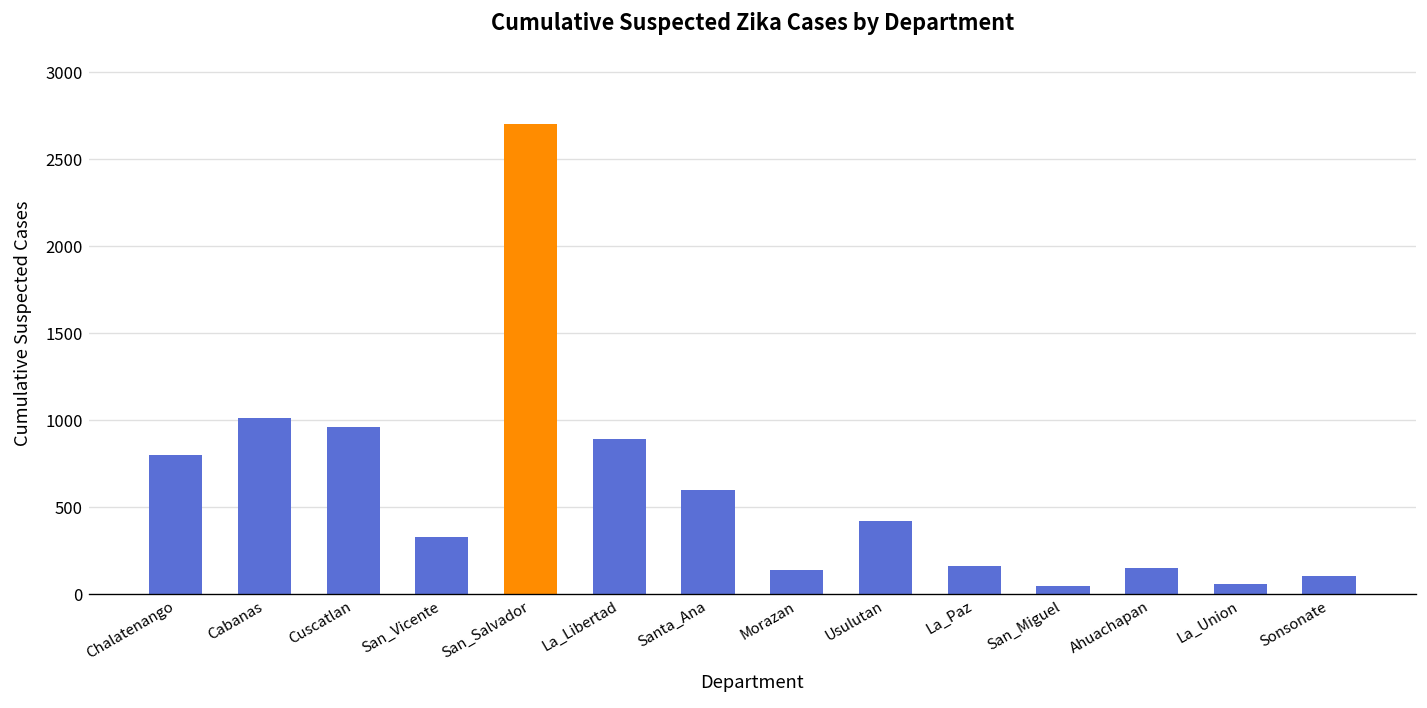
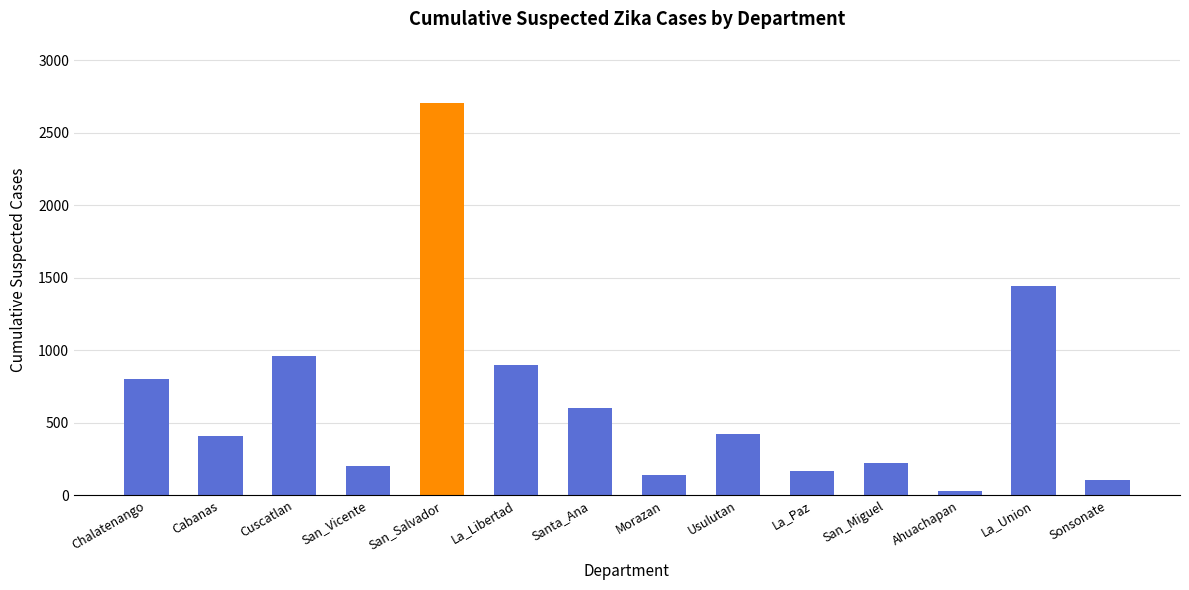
Cabanas: 1010 -> 410
San_Vicente: 330 -> 200
San_Miguel: 50 -> 220
Ahuachapan: 150 -> 30
La_Union: 60 -> 1440
